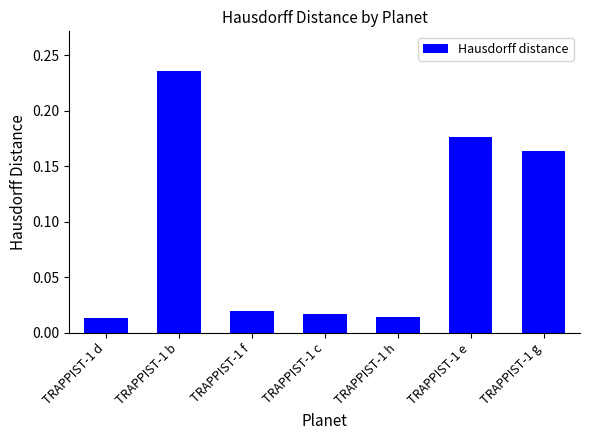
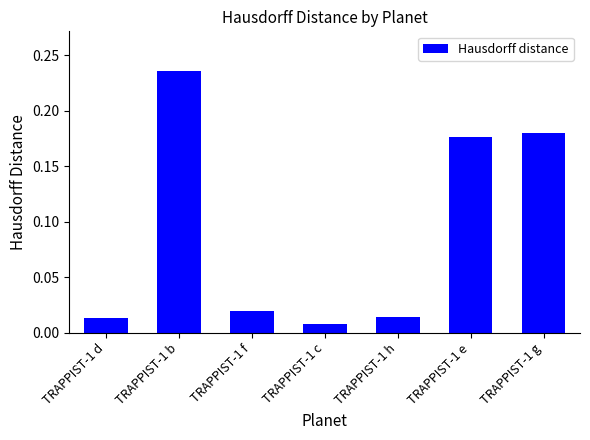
TRAPPIST-1 c: 0.017 -> 0.008
TRAPPIST-1 g: 0.164 -> 0.180
